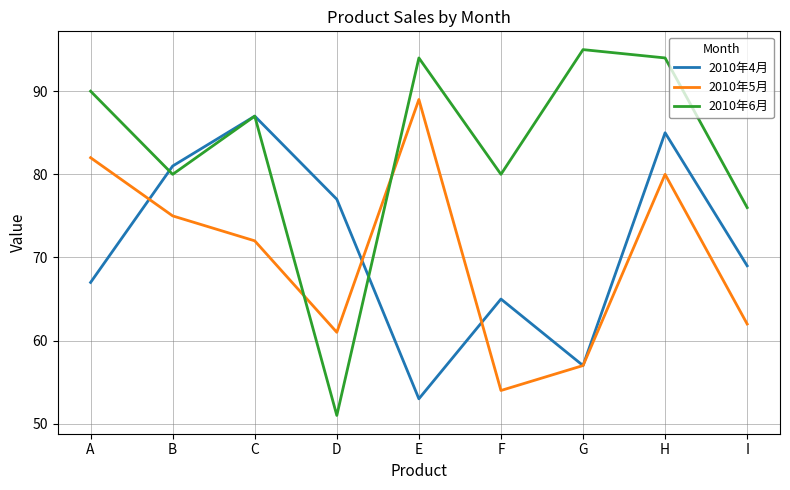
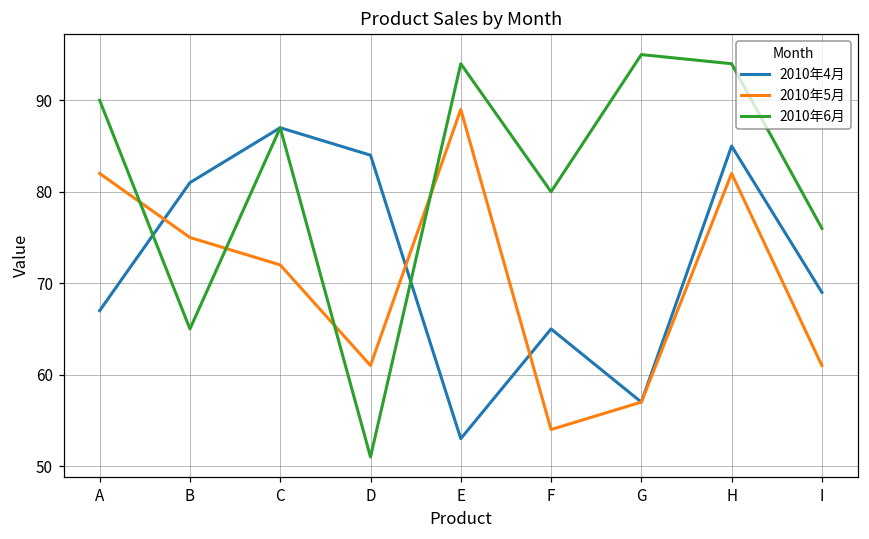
2010年6月, B: 80 -> 65
2010年4月, D: 77 -> 84
2010年5月, H: 80 -> 82
2010年5月, I: 62 -> 61
